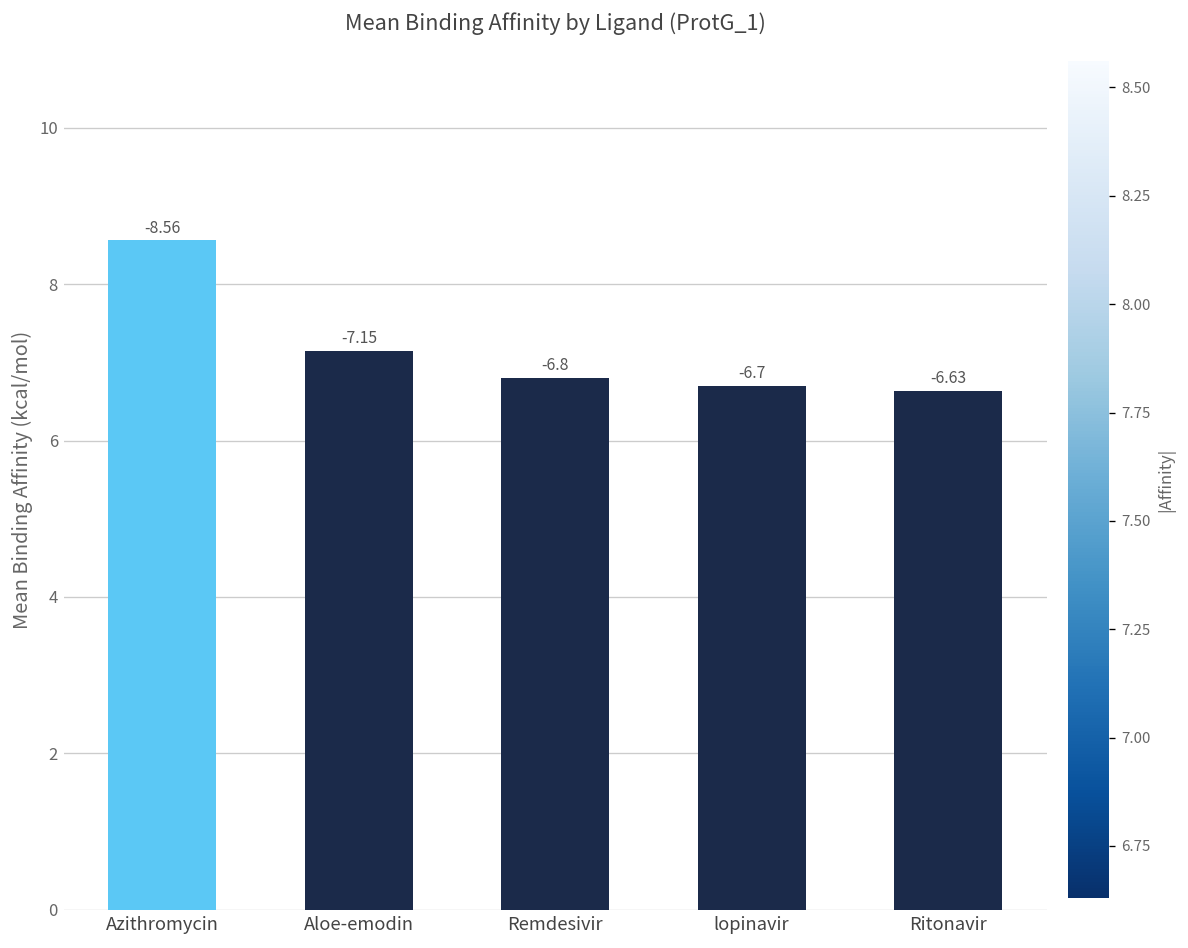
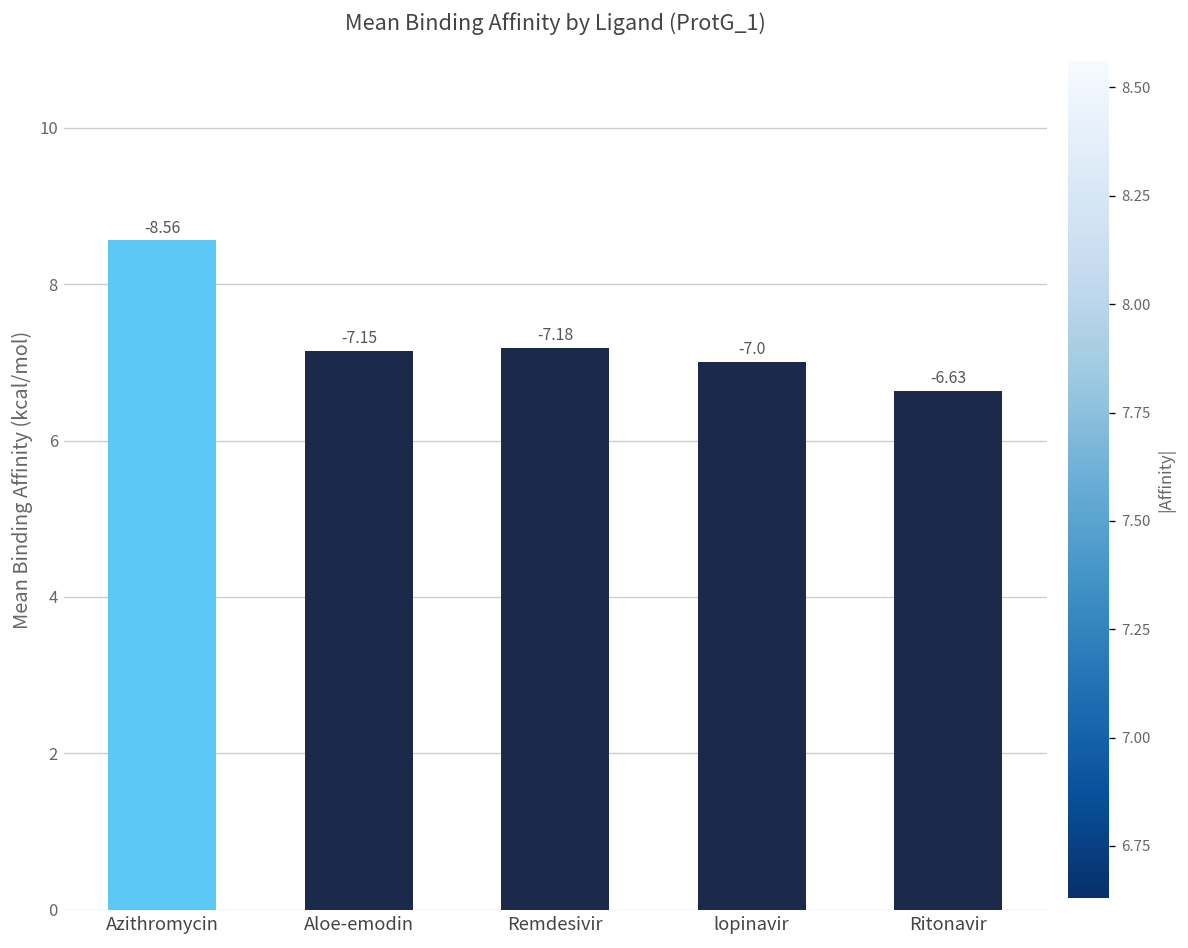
Remdesivir: -6.8 -> -7.18
lopinavir: -6.7 -> -7.0
